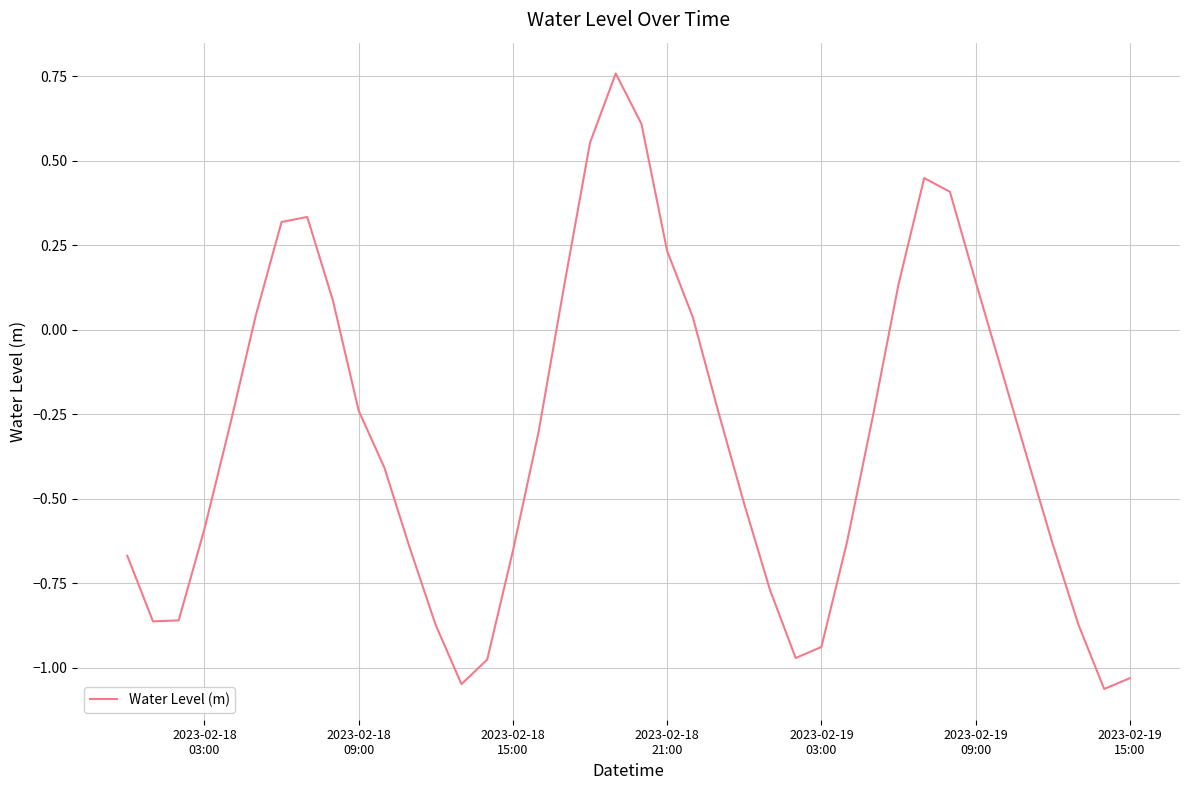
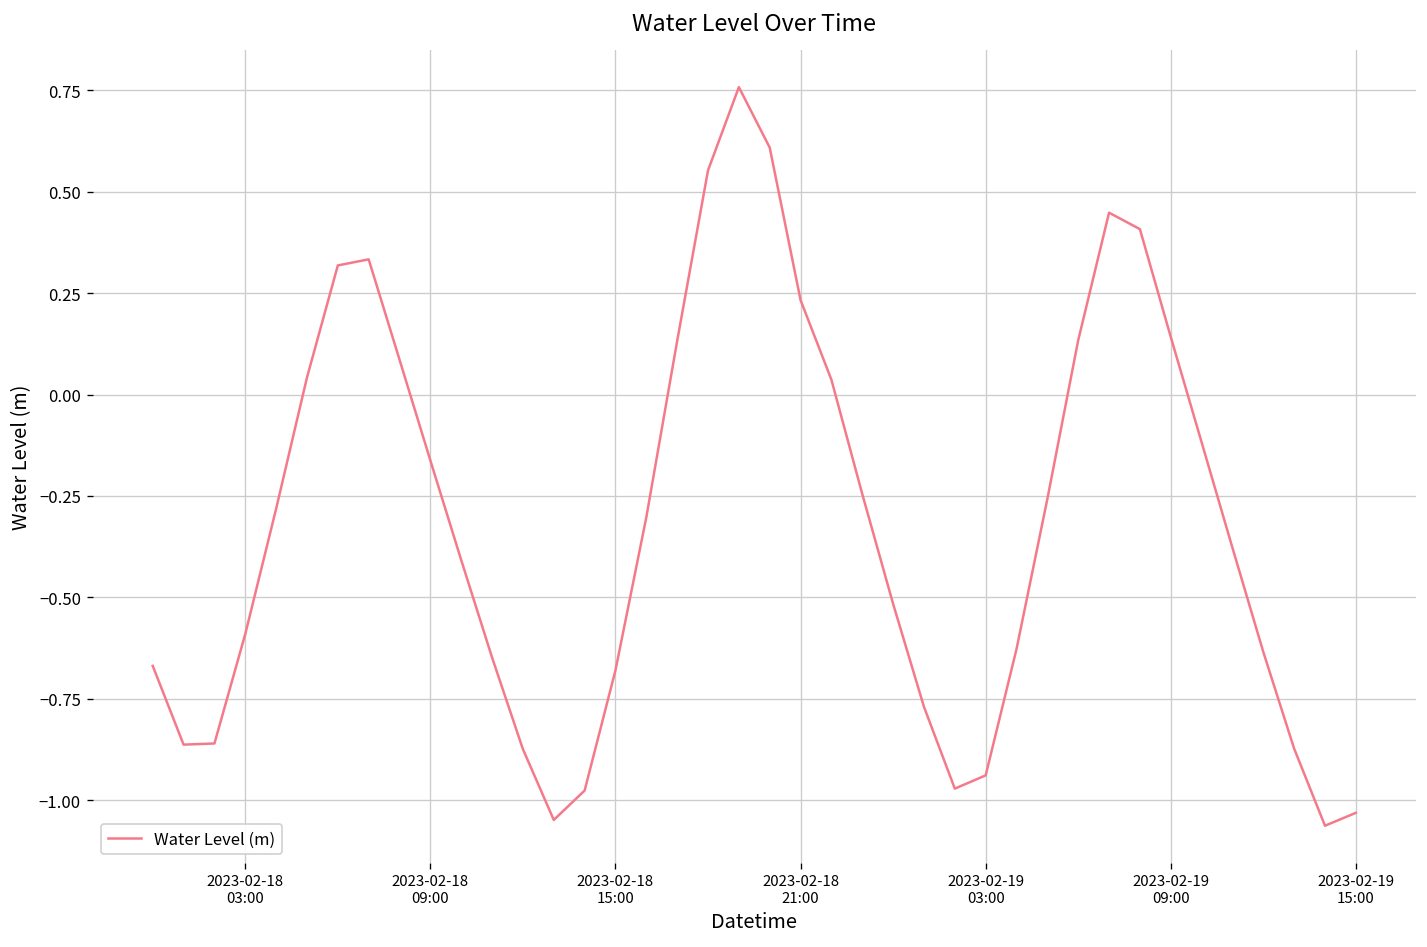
2023-02-18 09:00: -0.24 -> -0.16
2023-02-18 15:00: -0.66 -> -0.68
